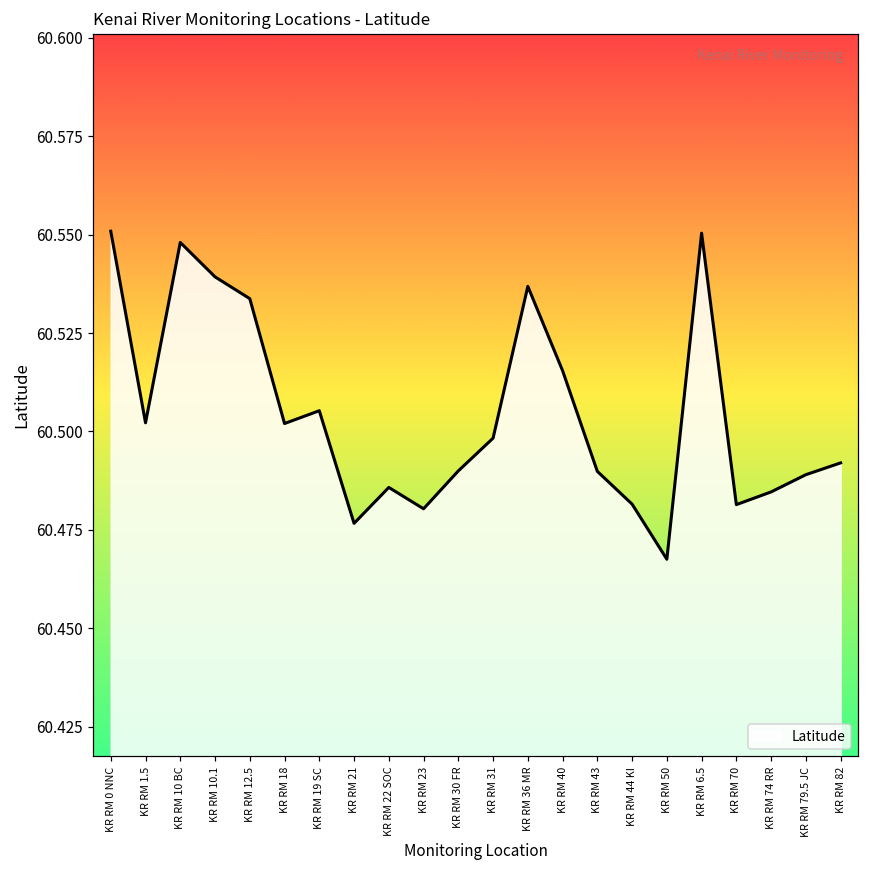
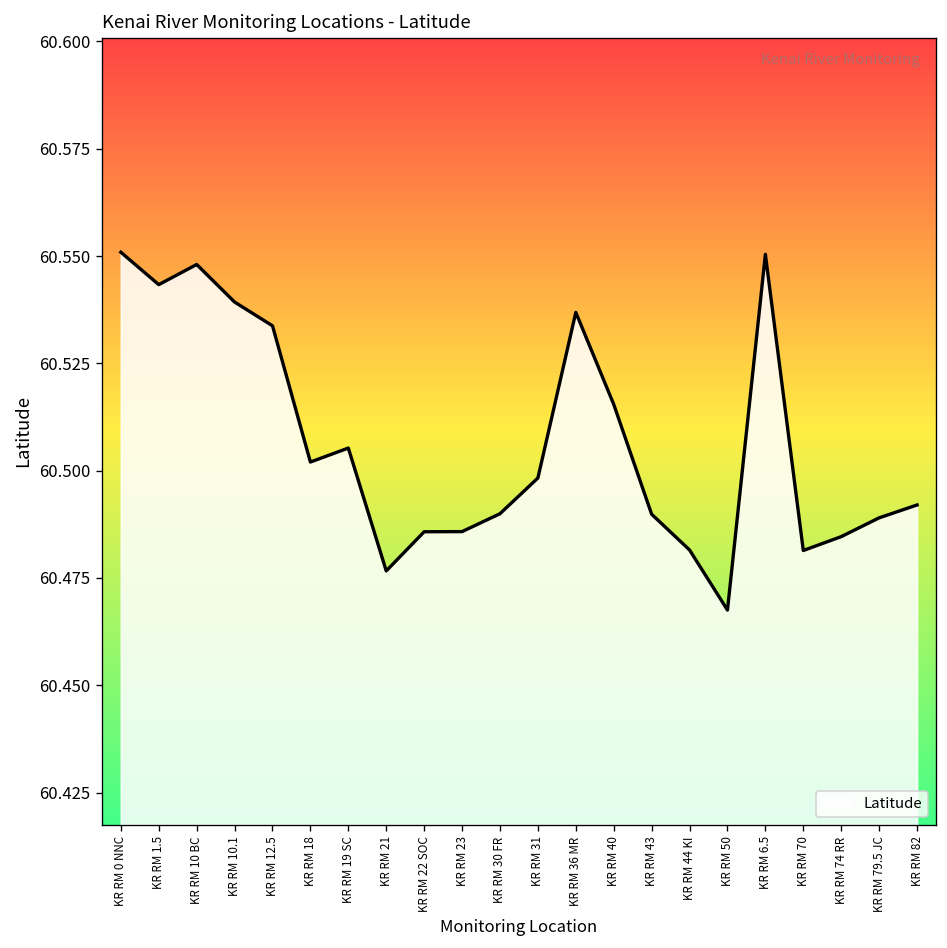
KR RM 1.5: 60.502 -> 60.543
KR RM 23: 60.480 -> 60.486
